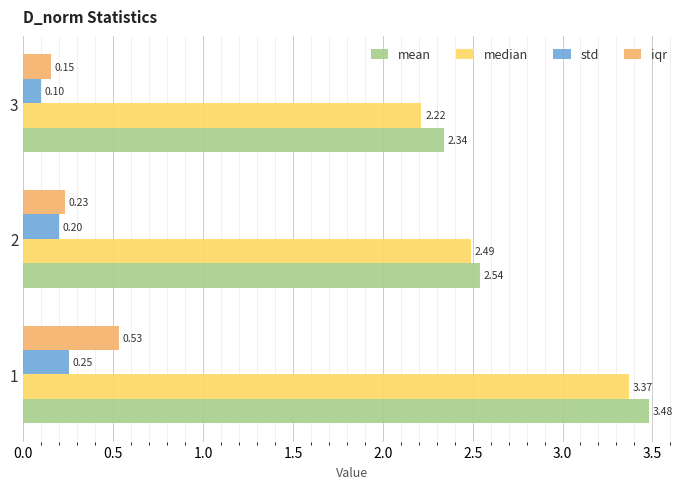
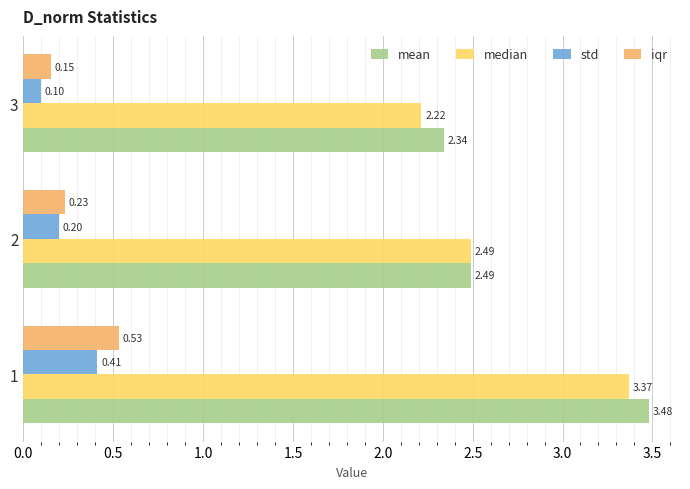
mean, 2: 2.54 -> 2.49
std, 1: 0.25 -> 0.41
